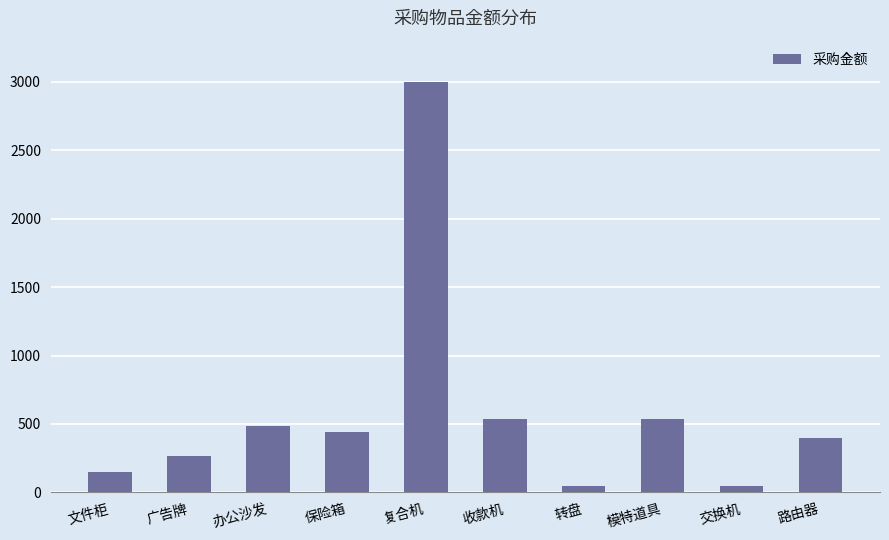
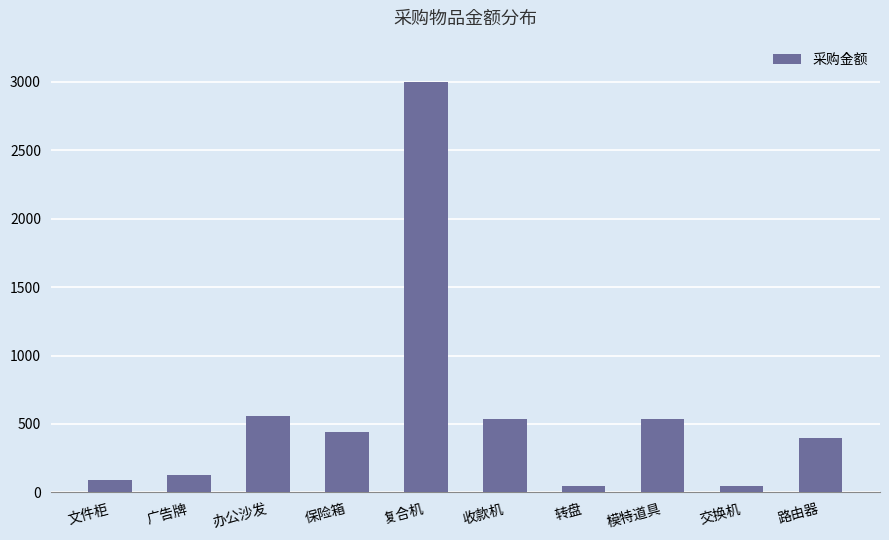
文件柜: 150 -> 90
广告牌: 270 -> 130
办公沙发: 480 -> 560
